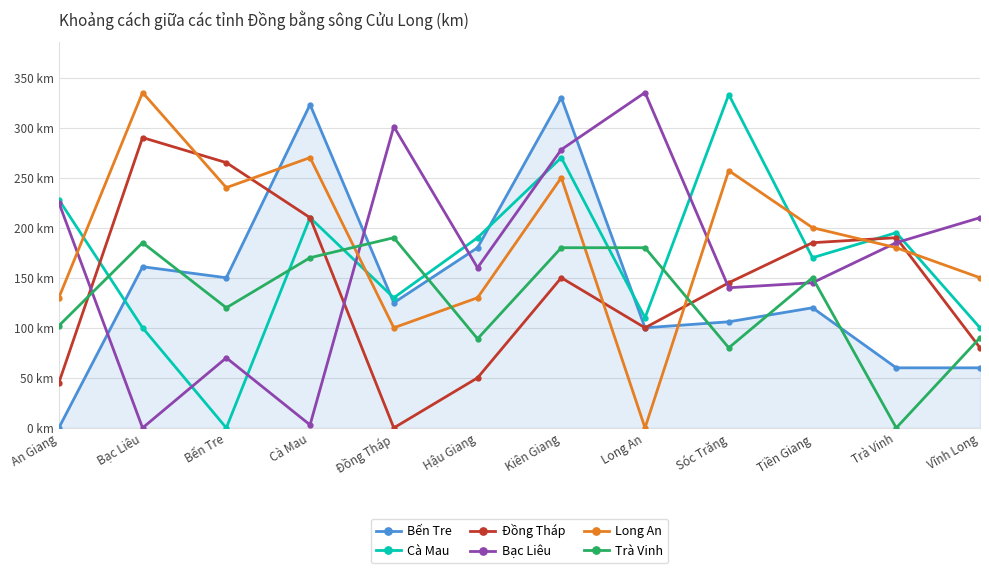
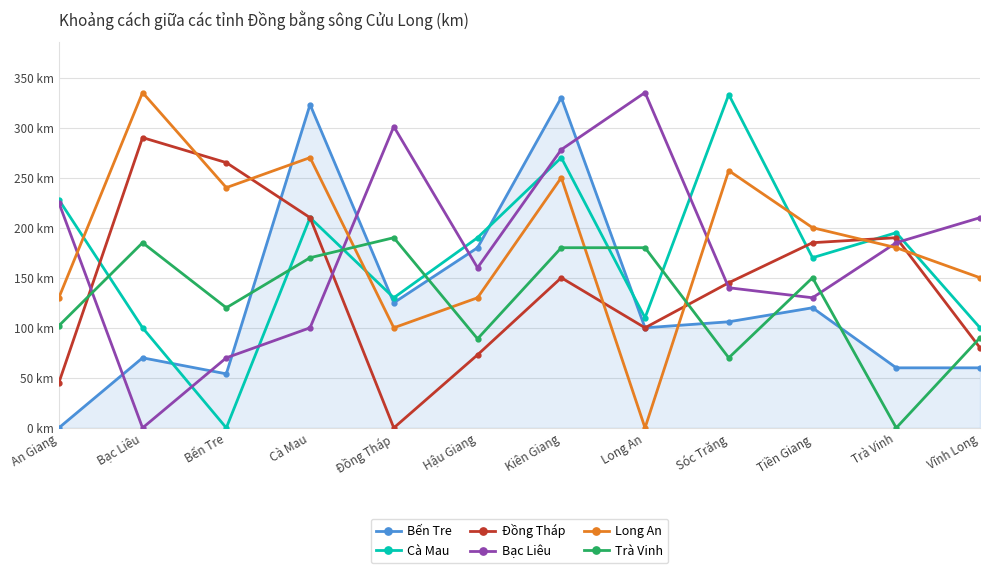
Bến Tre, Bạc Liêu: 161 km -> 70 km
Bến Tre, Bến Tre: 150 km -> 54 km
Bạc Liêu, Cà Mau: 3 km -> 100 km
Đồng Tháp, Hậu Giang: 50 km -> 73 km
Trà Vinh, Sóc Trăng: 80 km -> 70 km
Bạc Liêu, Tiền Giang: 145 km -> 130 km
